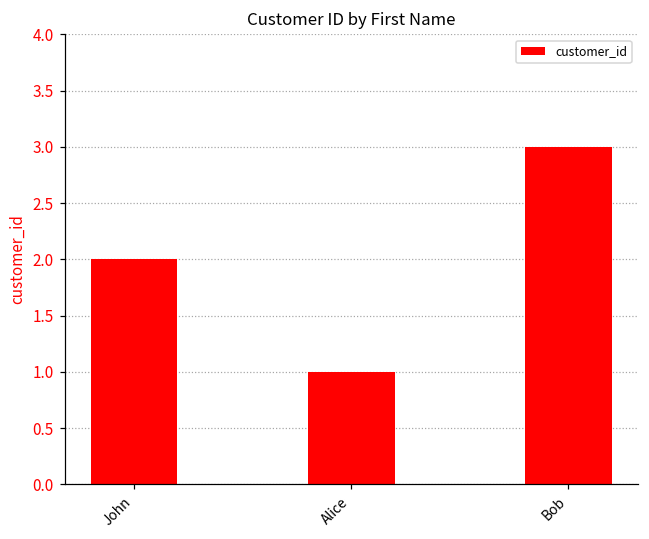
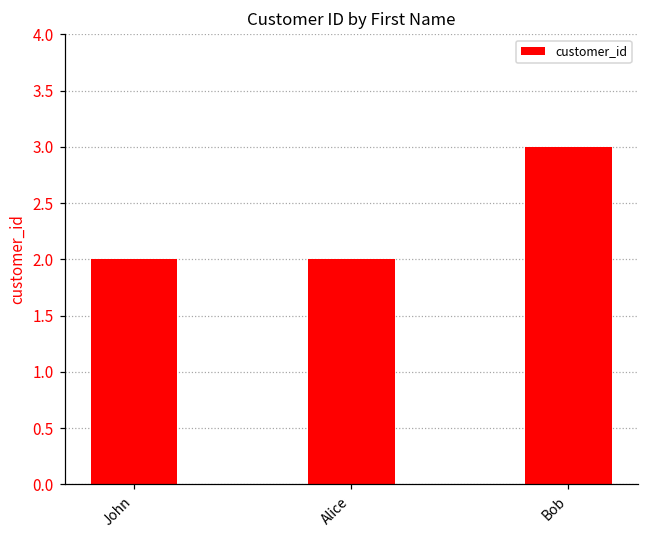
Alice: 1 -> 2
